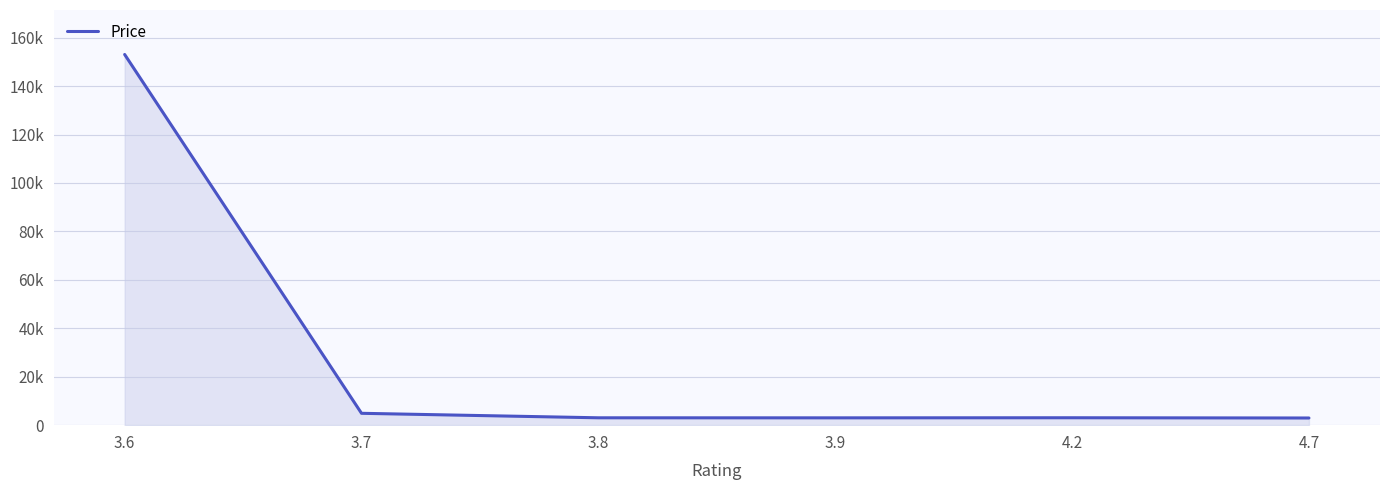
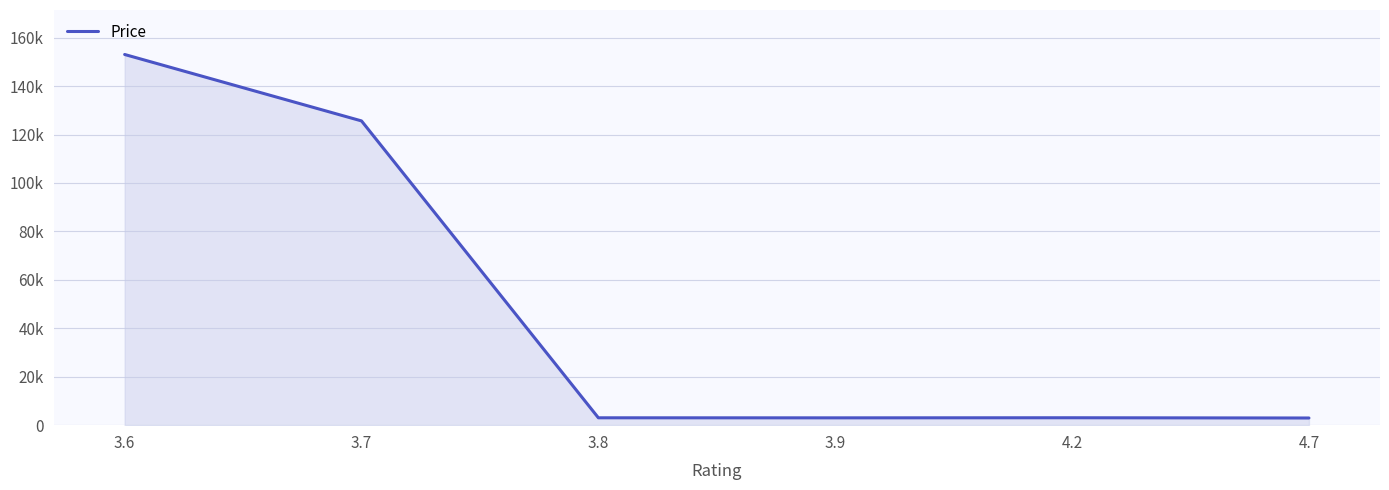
3.7: 5000 -> 126000
